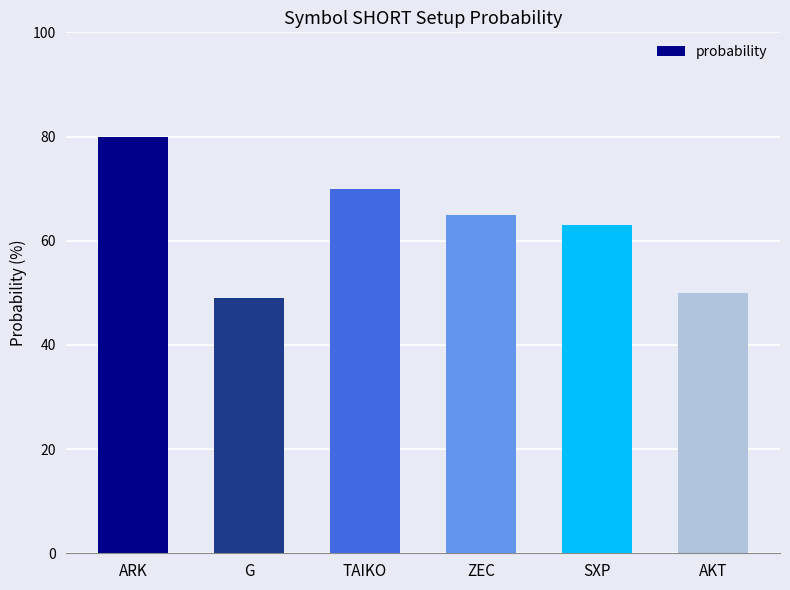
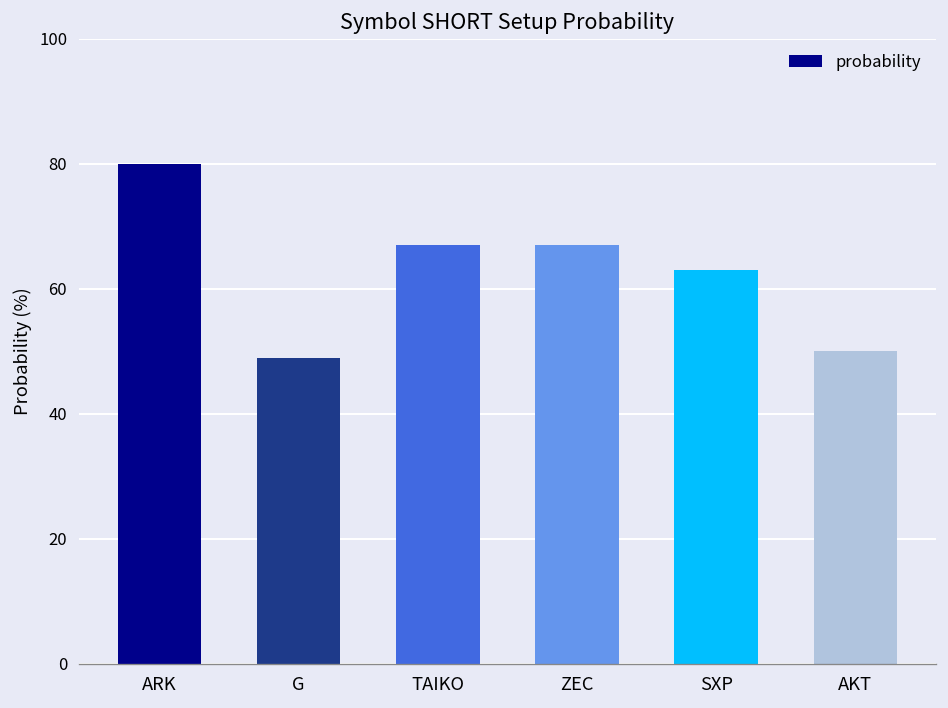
TAIKO: 70 -> 67
ZEC: 65 -> 67
